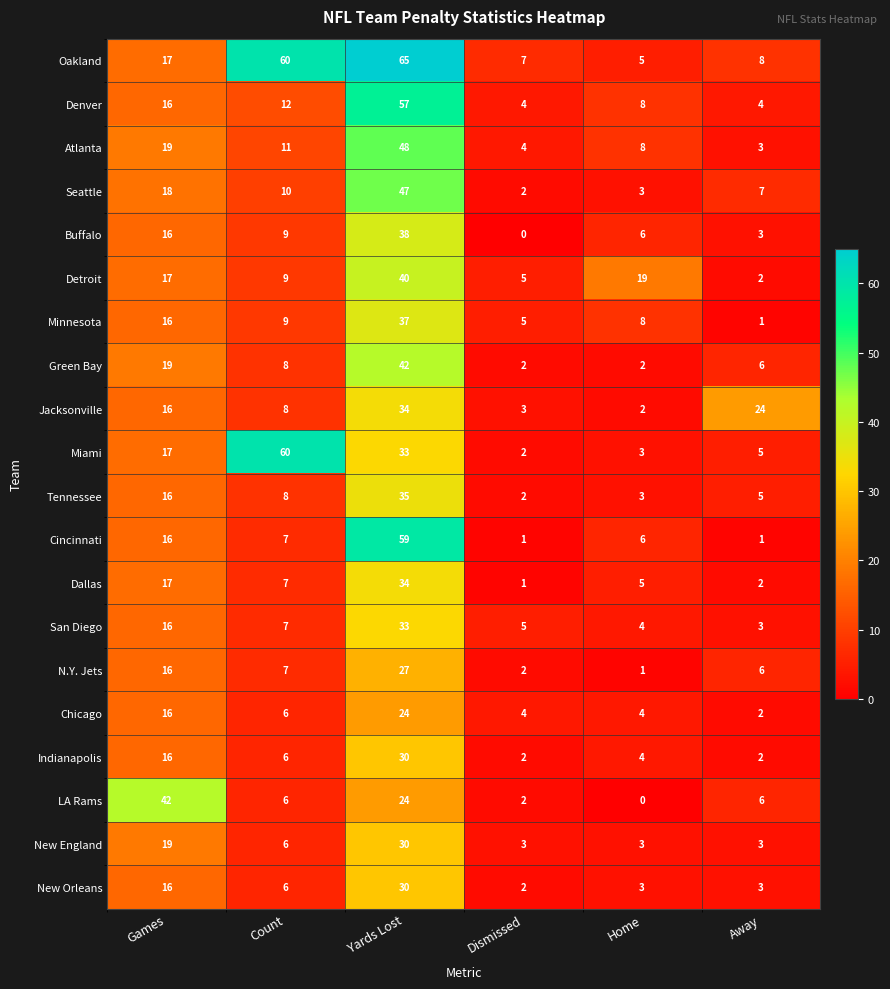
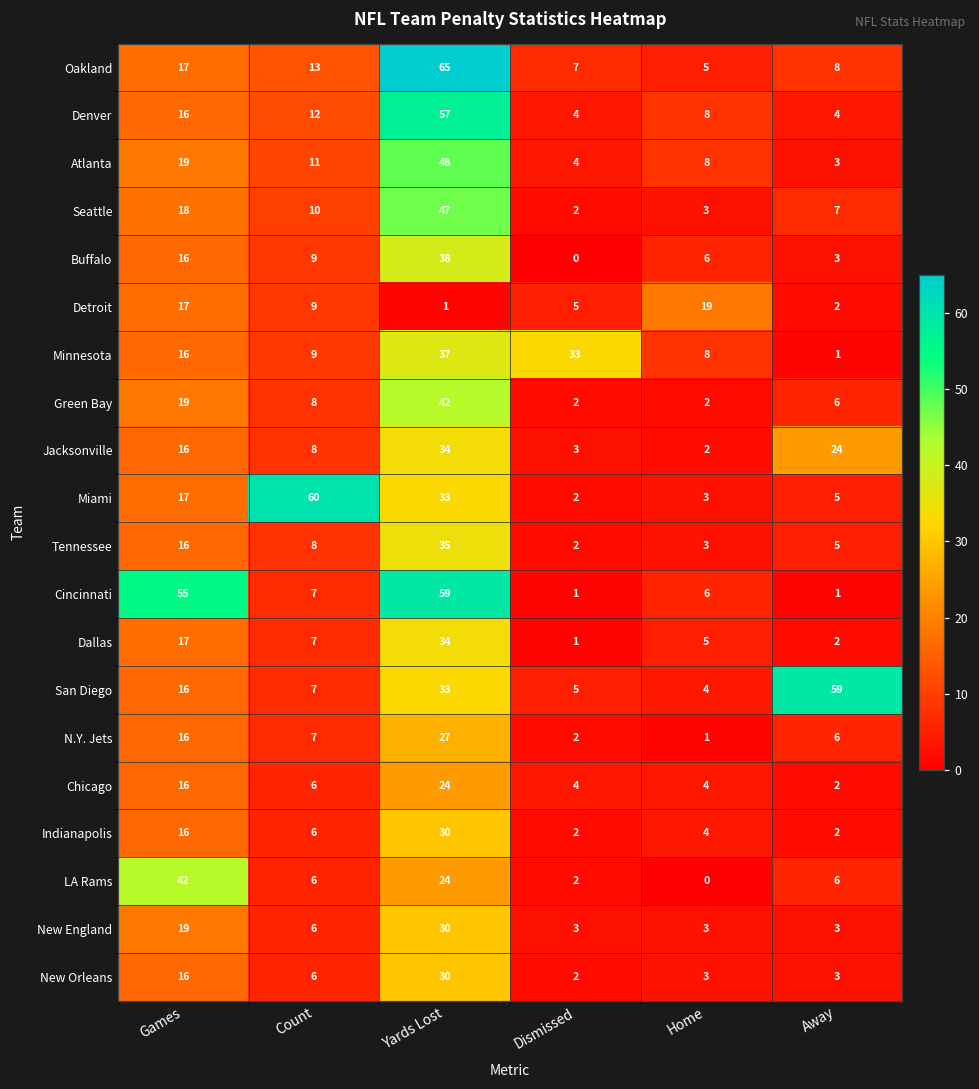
Oakland, Count: 60 -> 13
Detroit, Yards Lost: 40 -> 1
Minnesota, Dismissed: 5 -> 33
Cincinnati, Games: 16 -> 55
San Diego, Away: 3 -> 59
